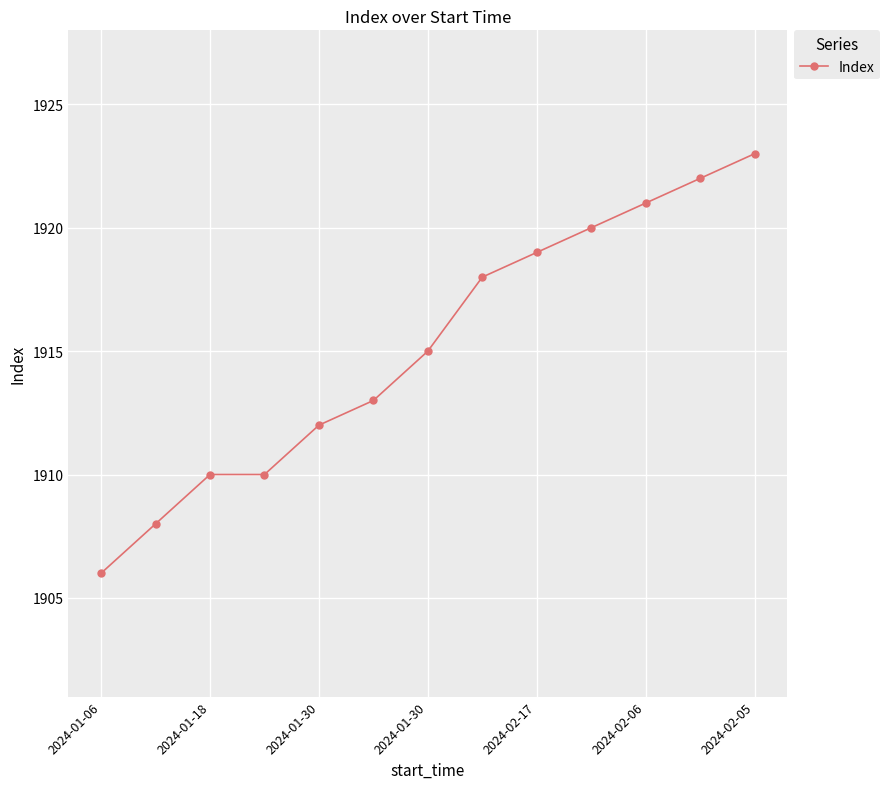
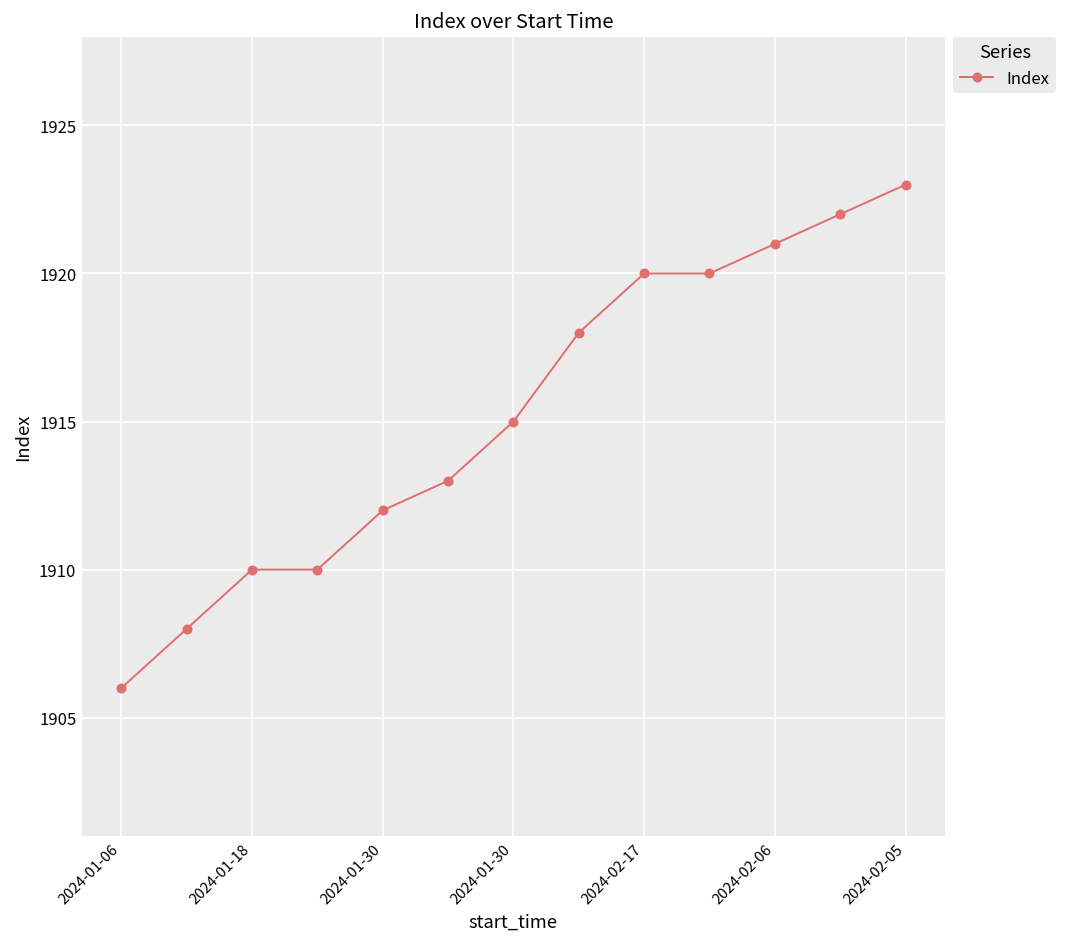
2024-02-17: 1919 -> 1920
